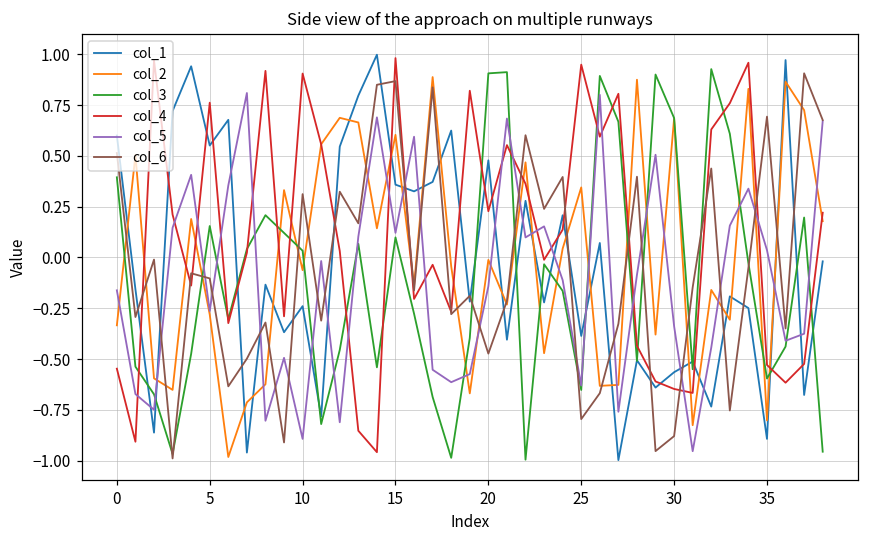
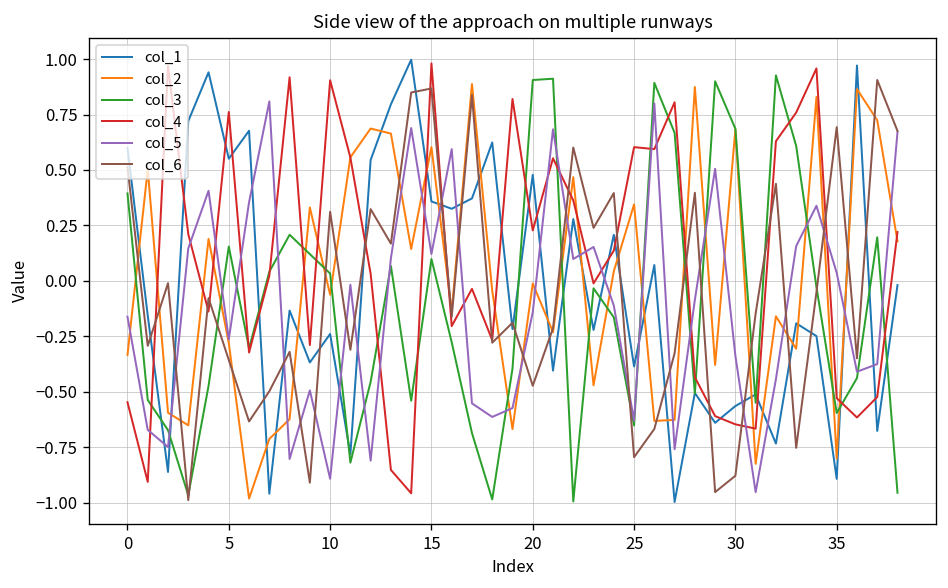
col_6, 5: -0.10 -> -0.36
col_4, 25: 0.95 -> 0.60
